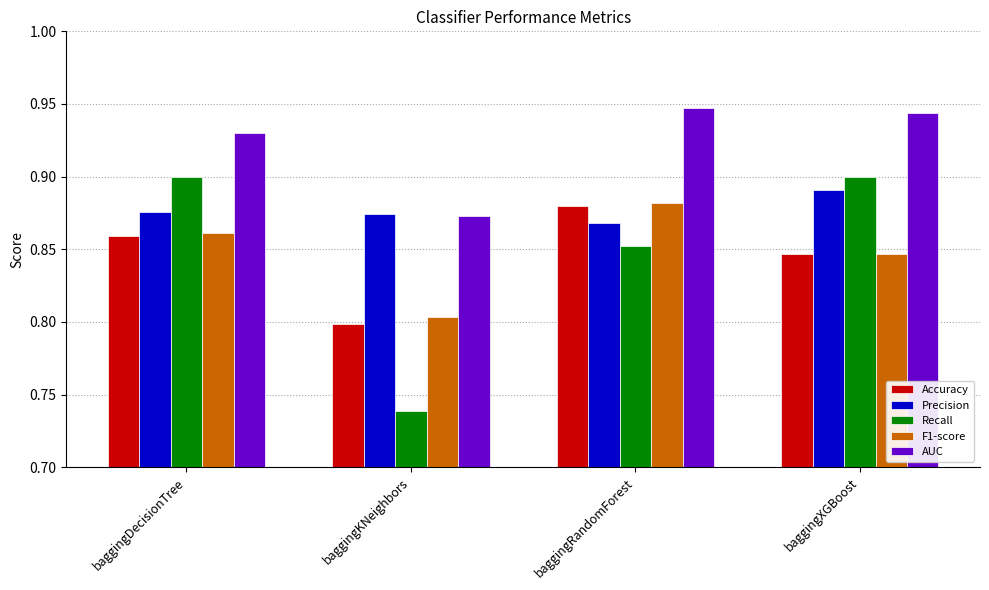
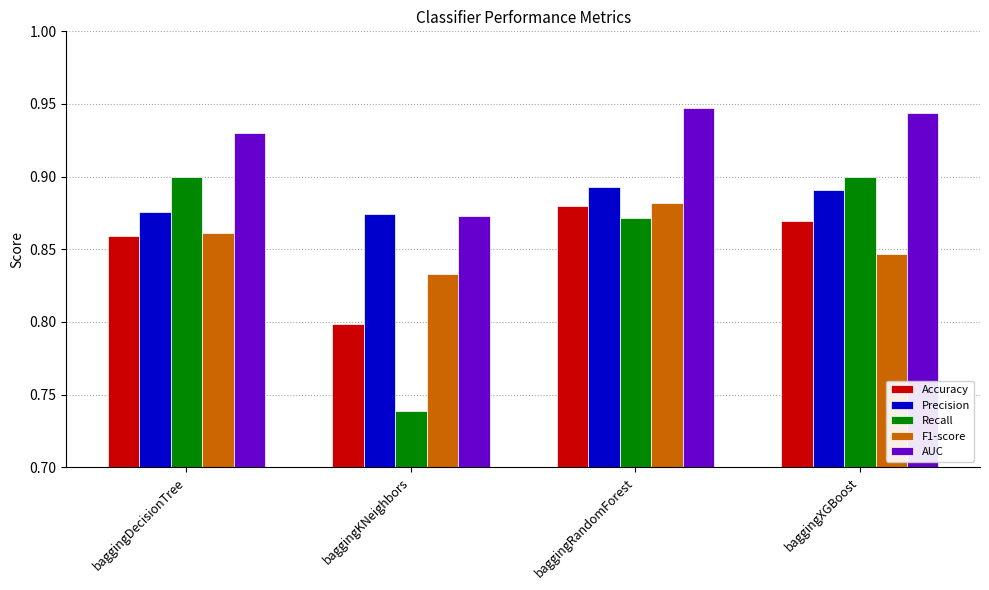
F1-score, baggingKNeighbors: 0.803 -> 0.833
Precision, baggingRandomForest: 0.868 -> 0.893
Recall, baggingRandomForest: 0.852 -> 0.871
Accuracy, baggingXGBoost: 0.847 -> 0.870
